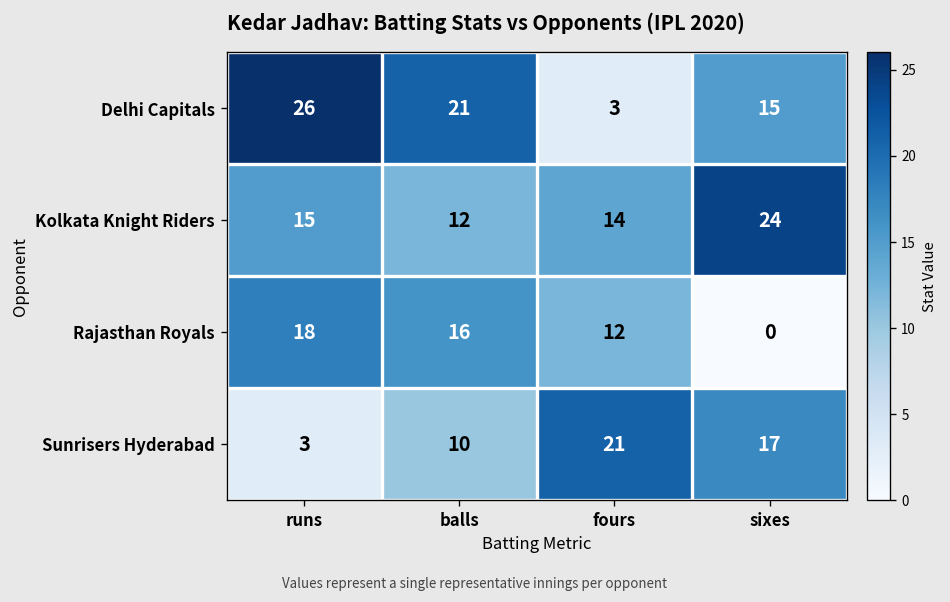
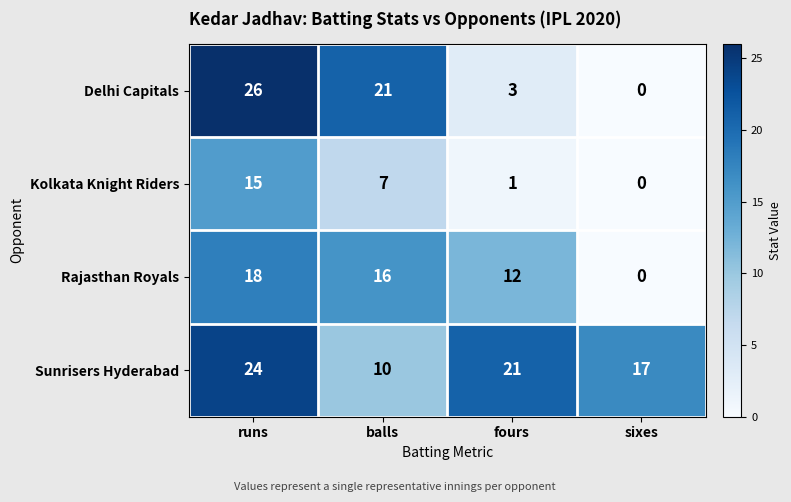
Delhi Capitals, sixes: 15 -> 0
Kolkata Knight Riders, balls: 12 -> 7
Kolkata Knight Riders, fours: 14 -> 1
Kolkata Knight Riders, sixes: 24 -> 0
Sunrisers Hyderabad, runs: 3 -> 24
